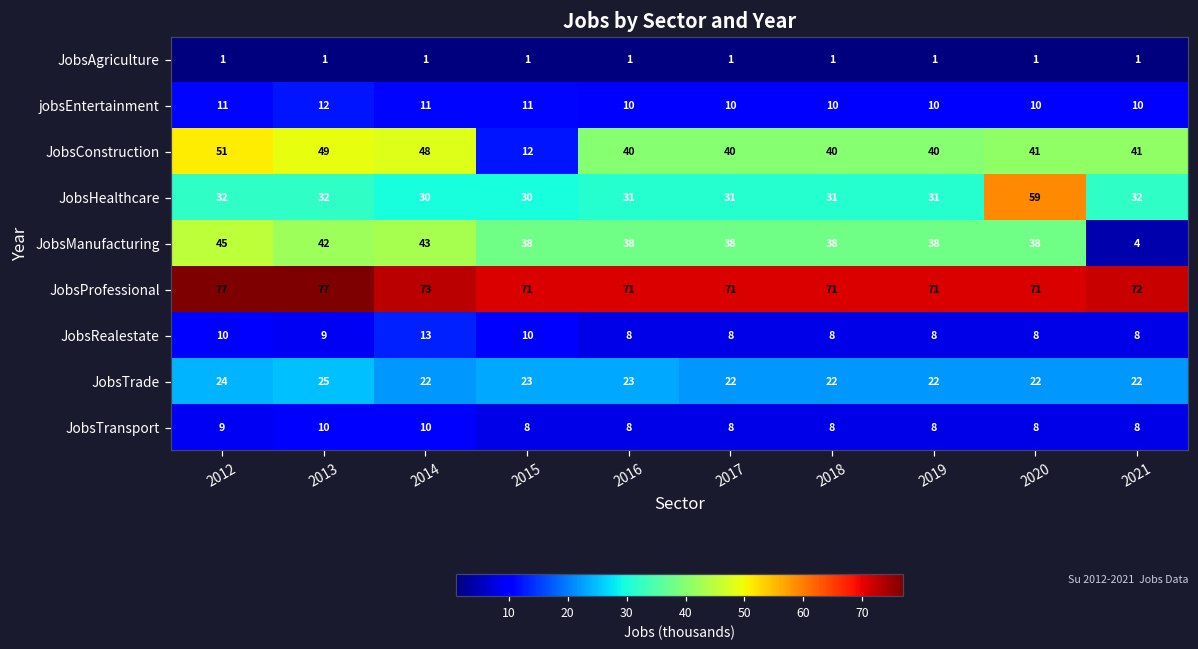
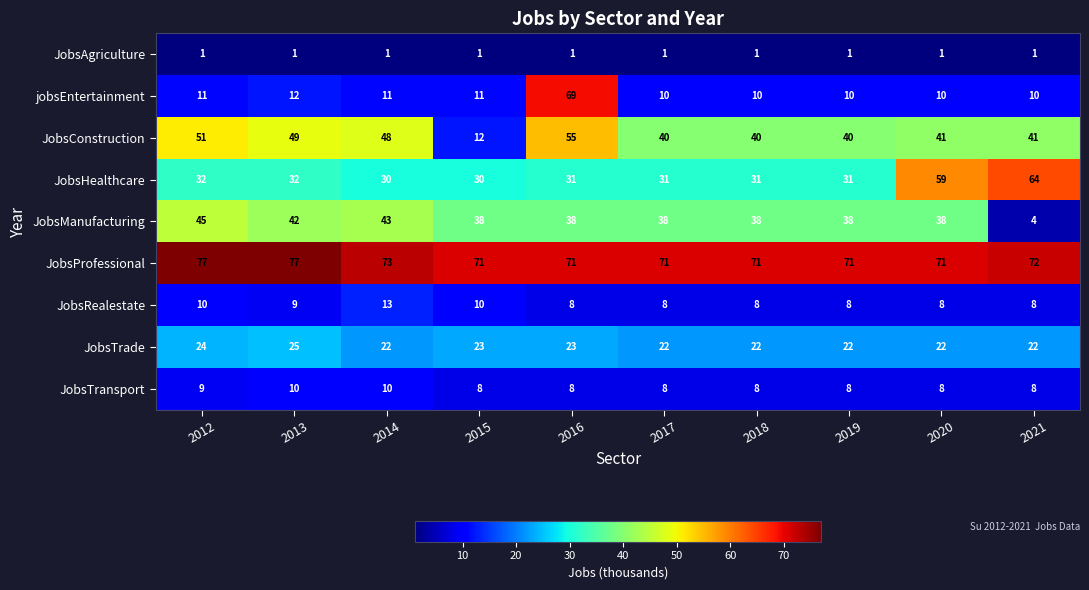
jobsEntertainment, 2016: 10 -> 69
JobsConstruction, 2016: 40 -> 55
JobsHealthcare, 2021: 32 -> 64
